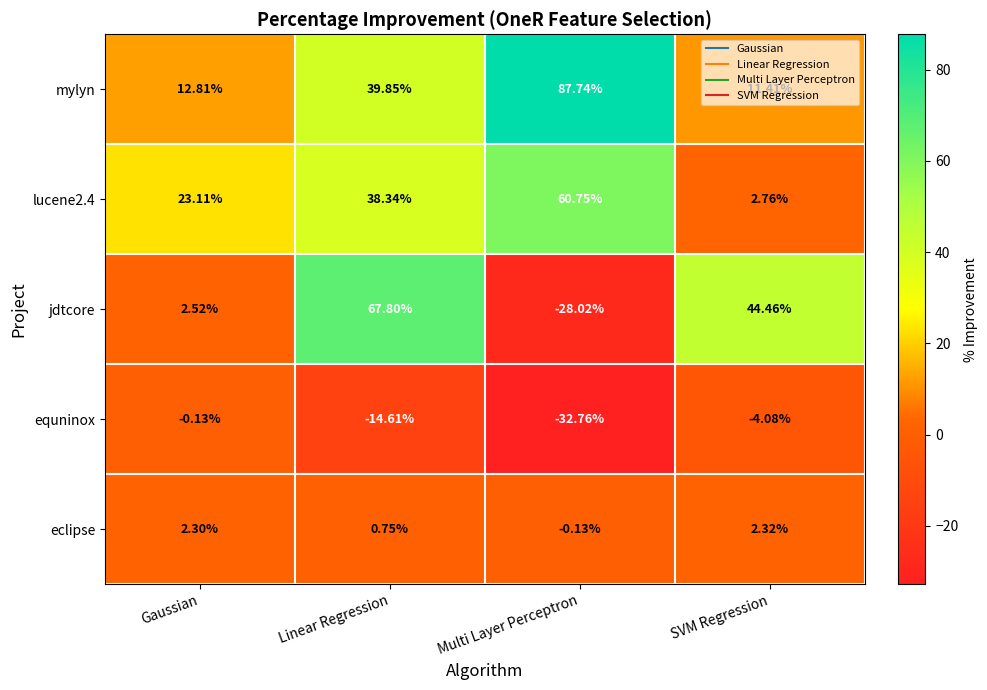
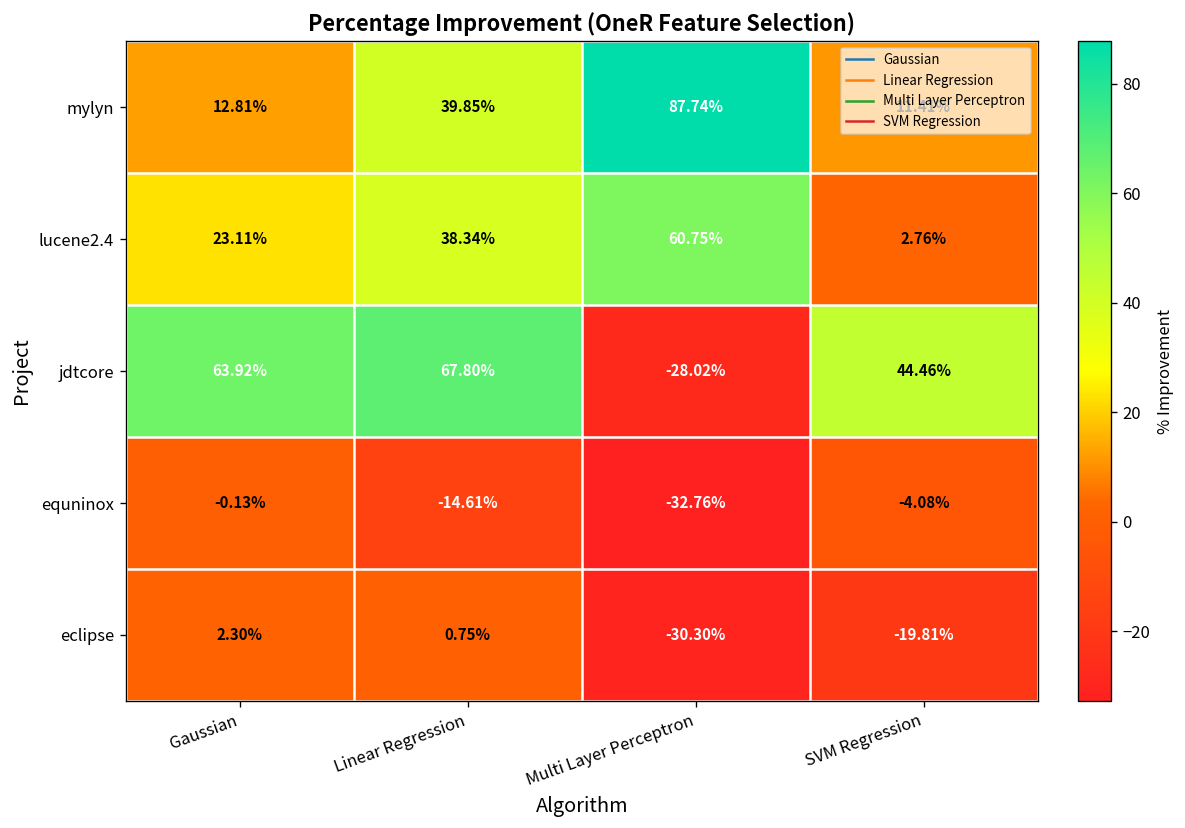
jdtcore, Gaussian: 2.52% -> 63.92%
eclipse, Multi Layer Perceptron: -0.13% -> -30.30%
eclipse, SVM Regression: 2.32% -> -19.81%
